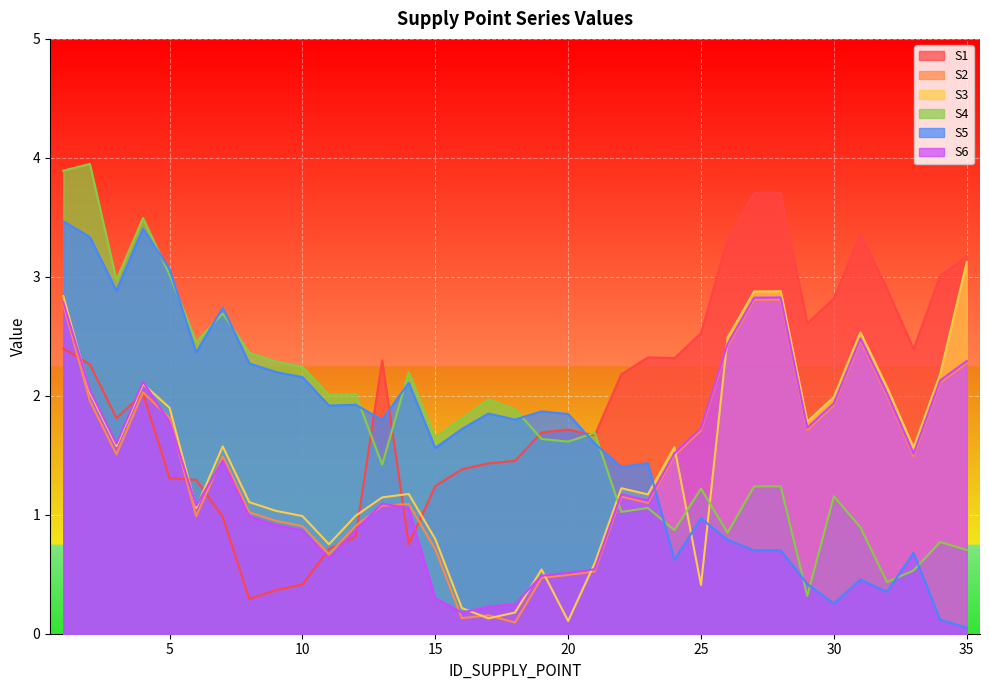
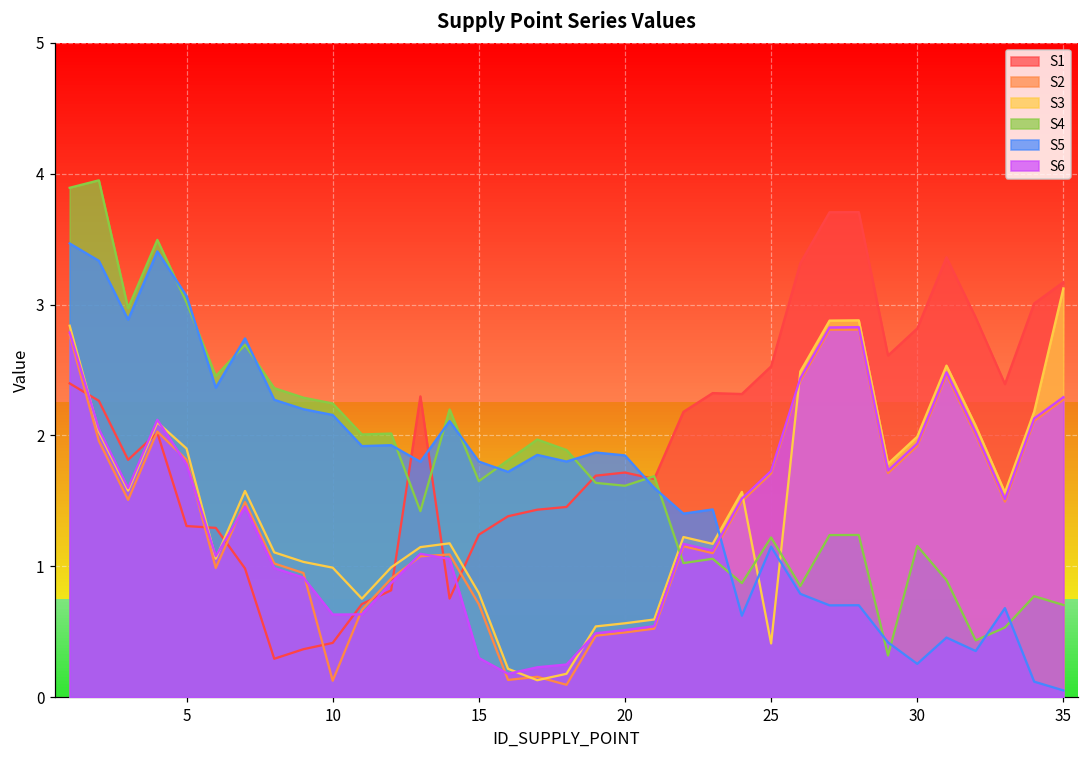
S2, 10: 0.91 -> 0.13
S6, 10: 0.87 -> 0.63
S5, 15: 1.56 -> 1.80
S3, 20: 0.11 -> 0.56
S5, 25: 0.97 -> 1.15
